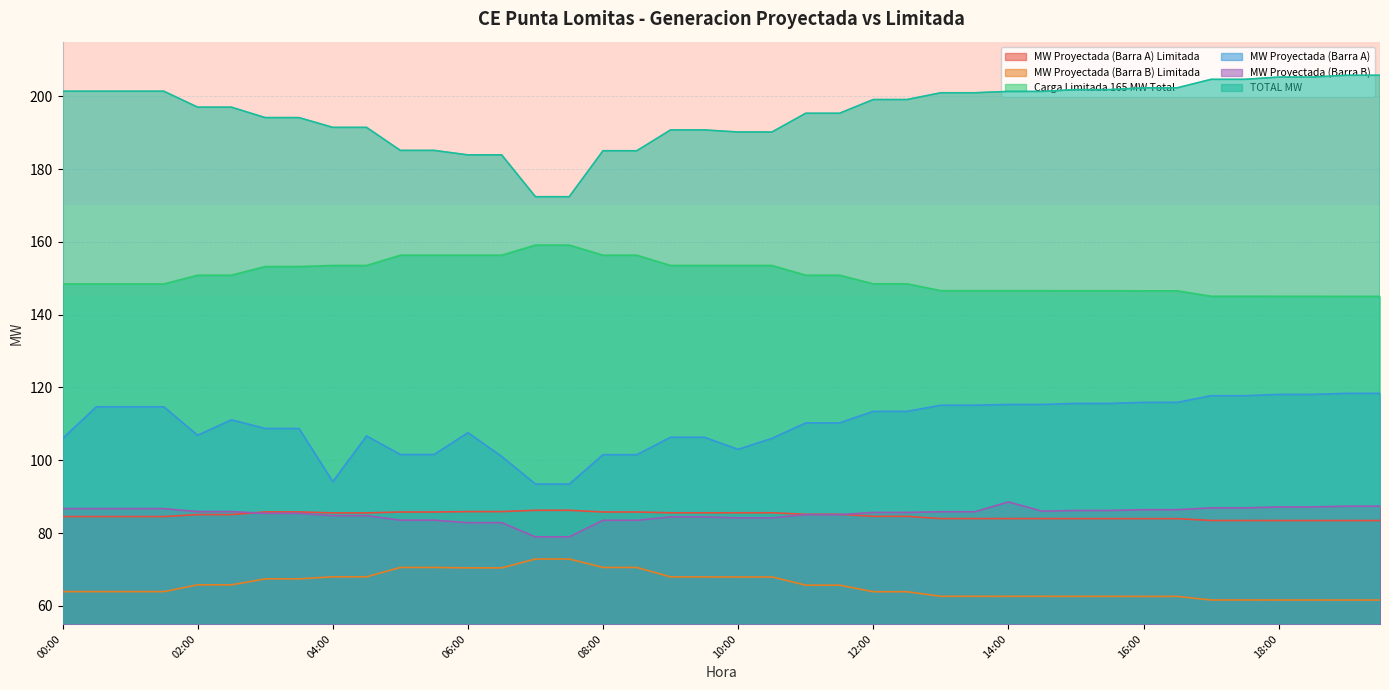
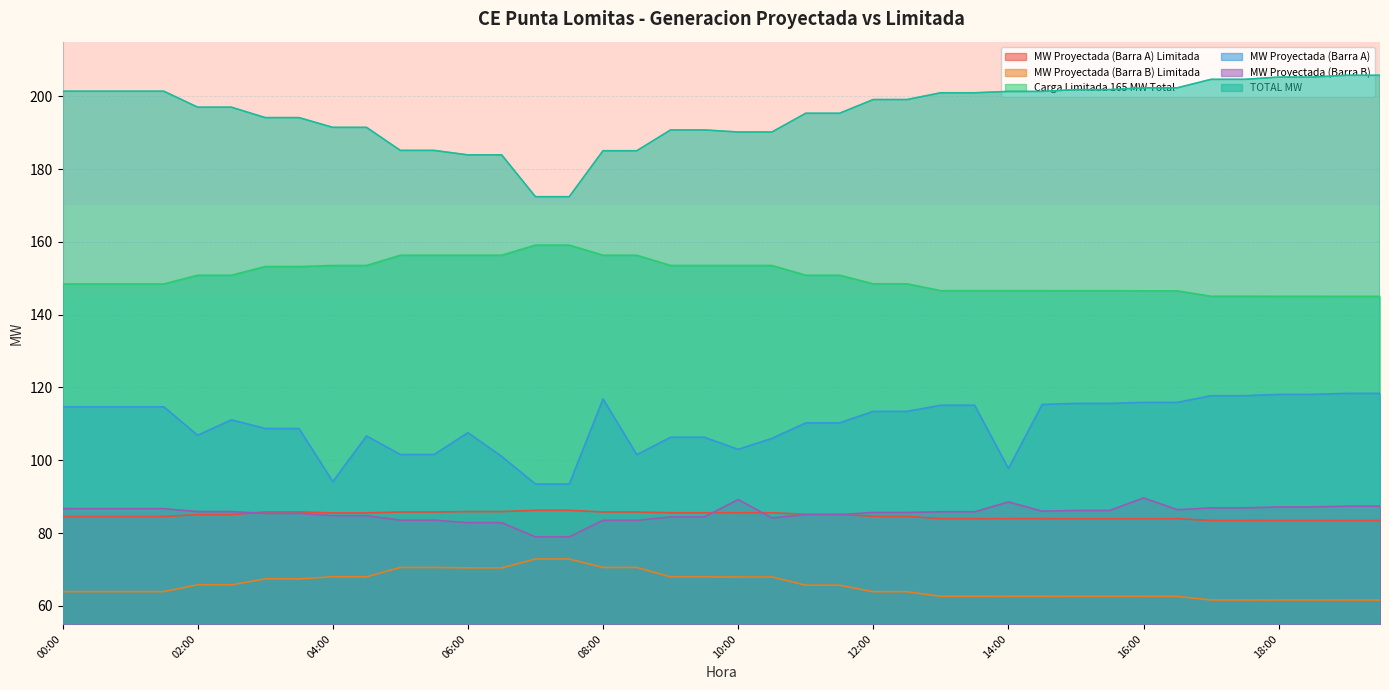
MW Proyectada (Barra A), 00:00: 106 -> 115
MW Proyectada (Barra A), 08:00: 102 -> 117
MW Proyectada (Barra B), 10:00: 84 -> 89
MW Proyectada (Barra A), 14:00: 115 -> 98
MW Proyectada (Barra B), 16:00: 86 -> 90
